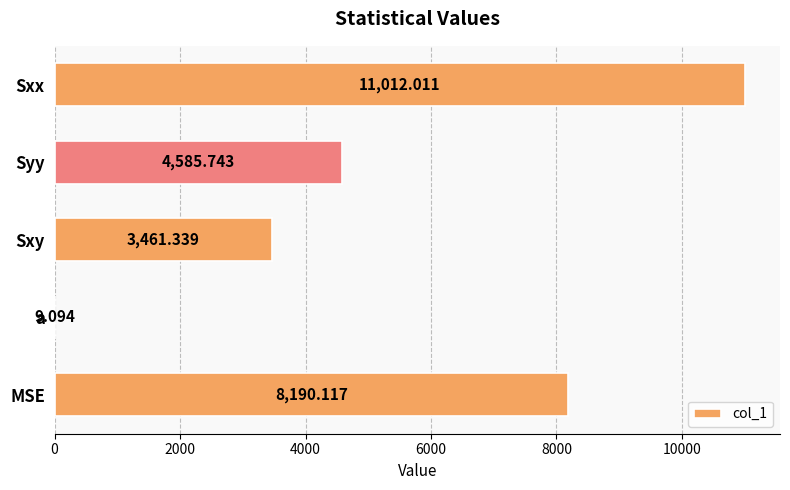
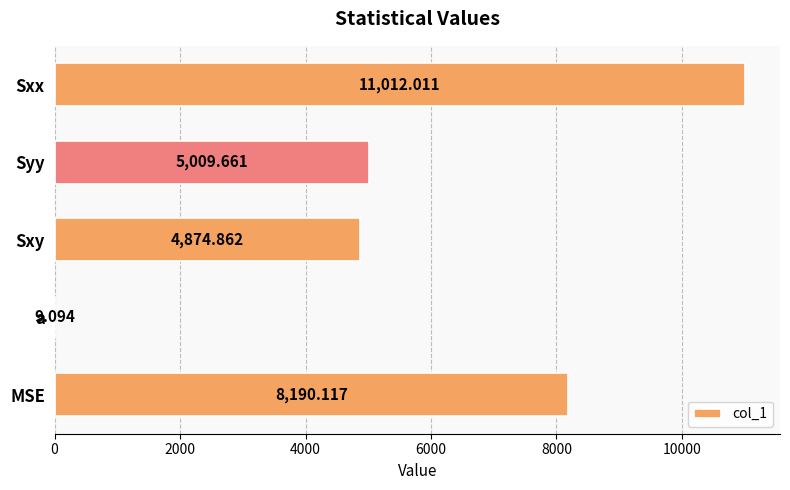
Syy: 4,585.743 -> 5,009.661
Sxy: 3,461.339 -> 4,874.862
